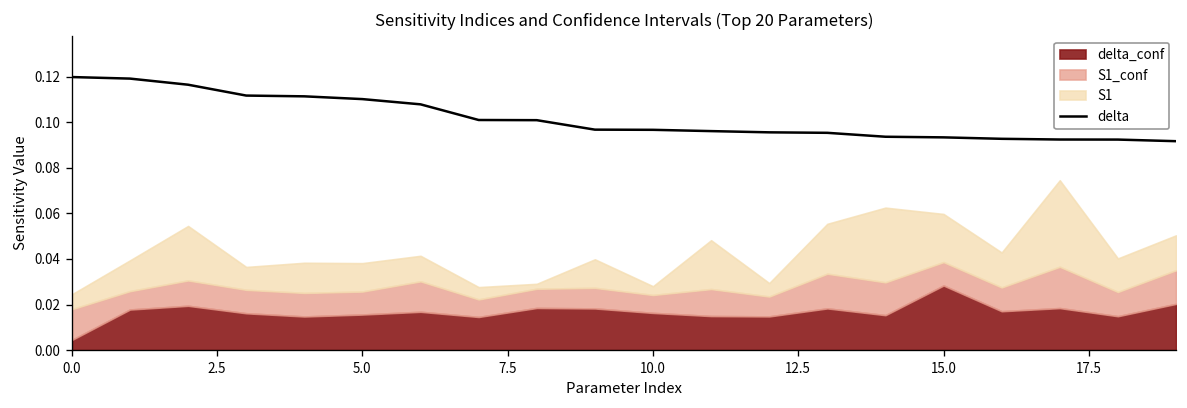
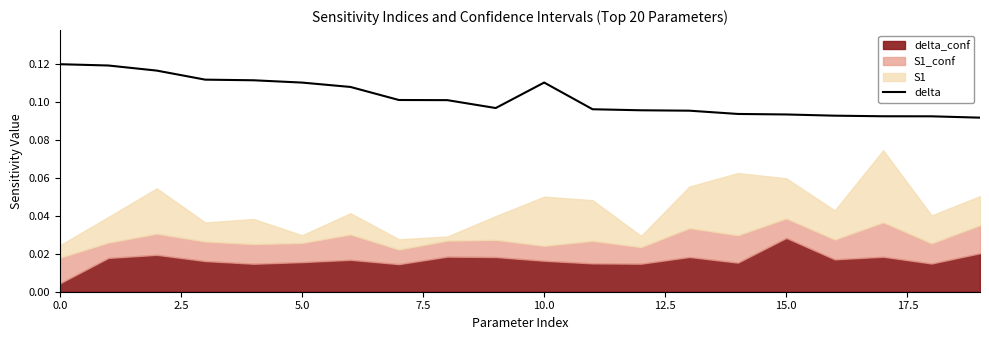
S1, 5.0: 0.012 -> 0.004
delta, 10.0: 0.097 -> 0.110
S1, 10.0: 0.004 -> 0.026
